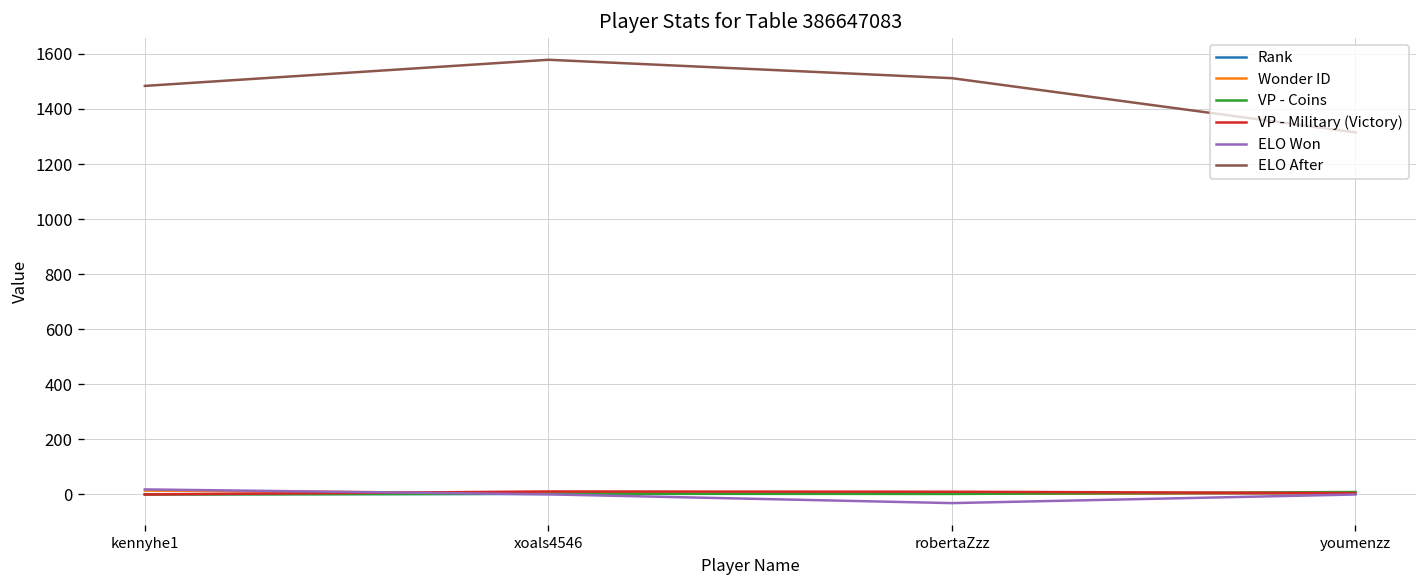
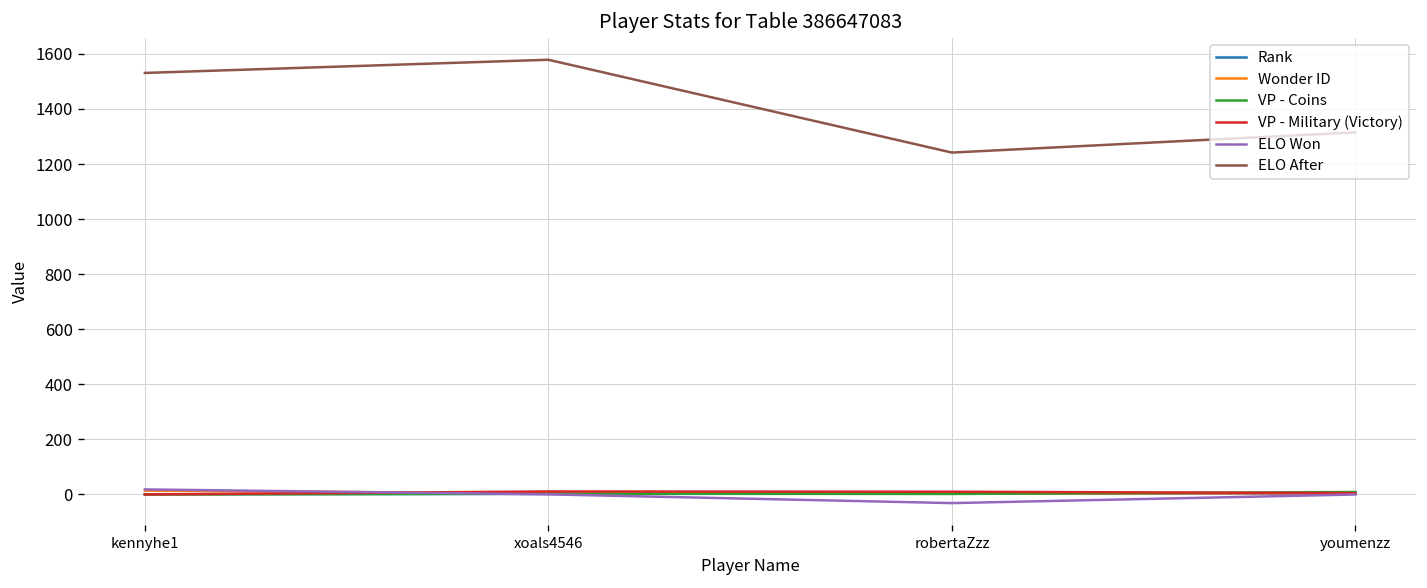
ELO After, kennyhe1: 1480 -> 1530
ELO After, robertaZzz: 1510 -> 1240
